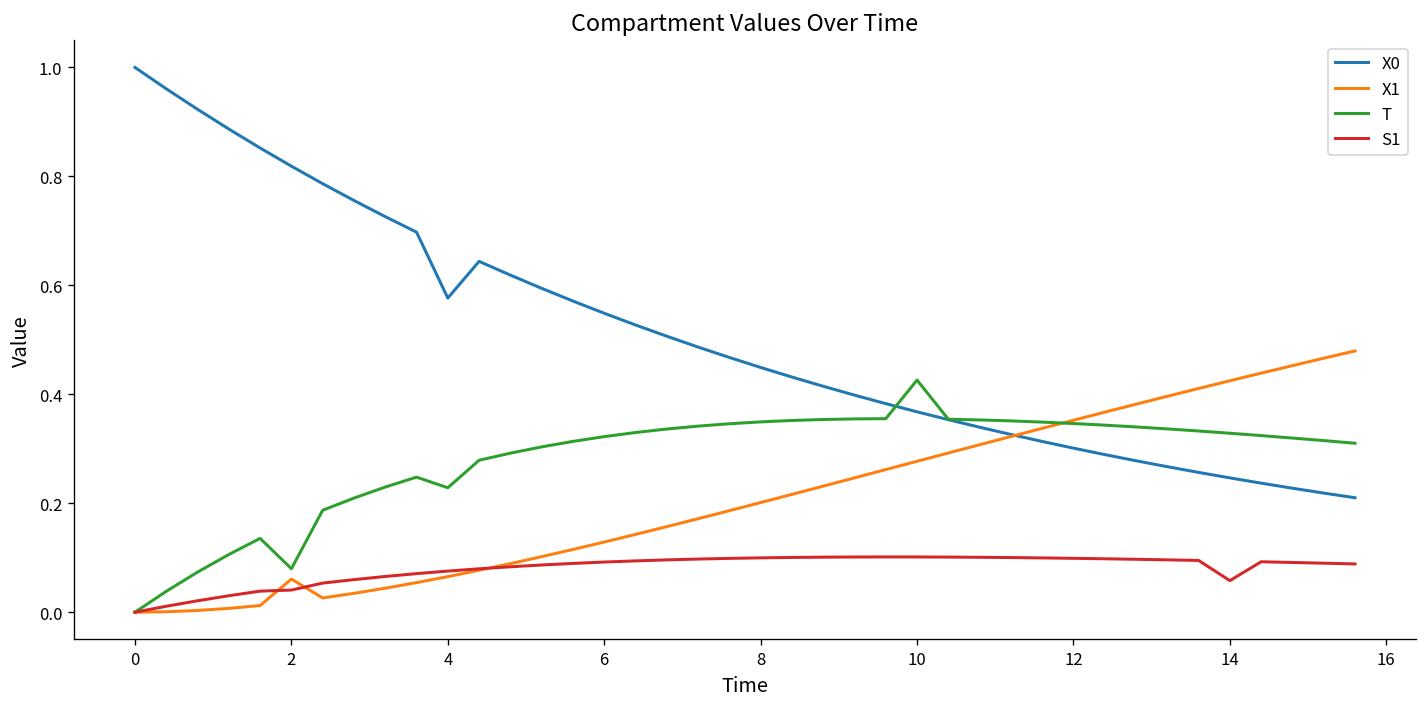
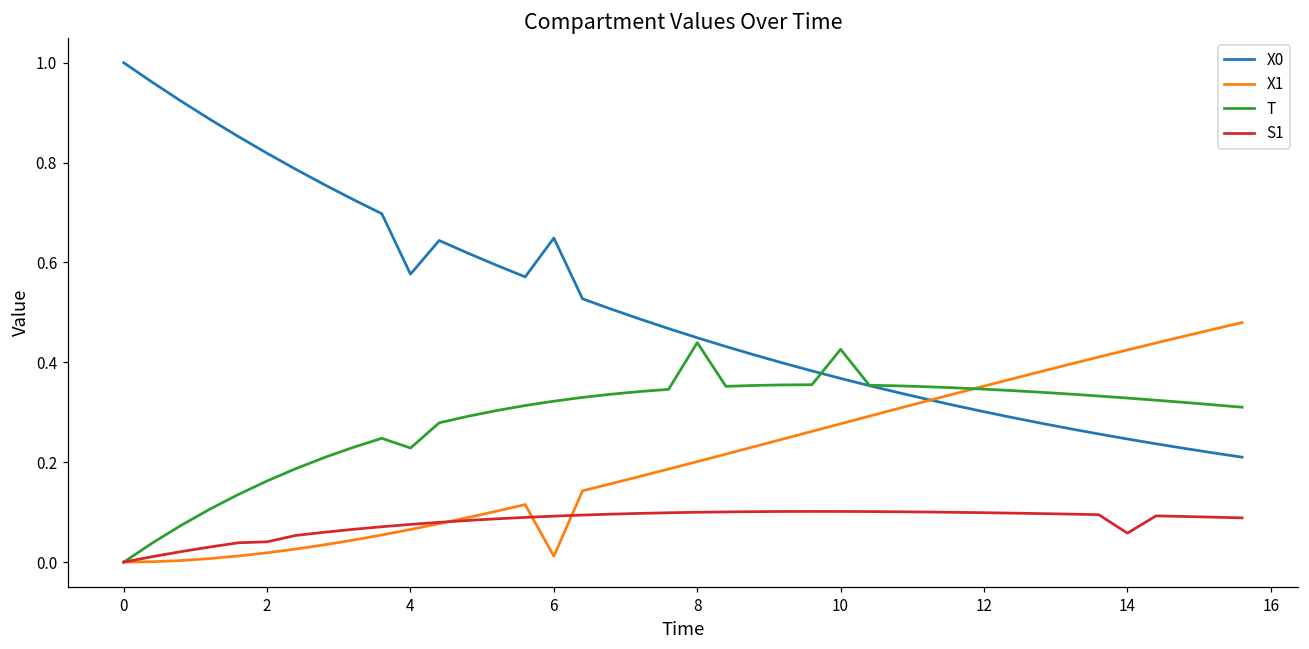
X1, 2: 0.06 -> 0.02
T, 2: 0.08 -> 0.16
X0, 6: 0.55 -> 0.65
X1, 6: 0.13 -> 0.01
T, 8: 0.35 -> 0.44
